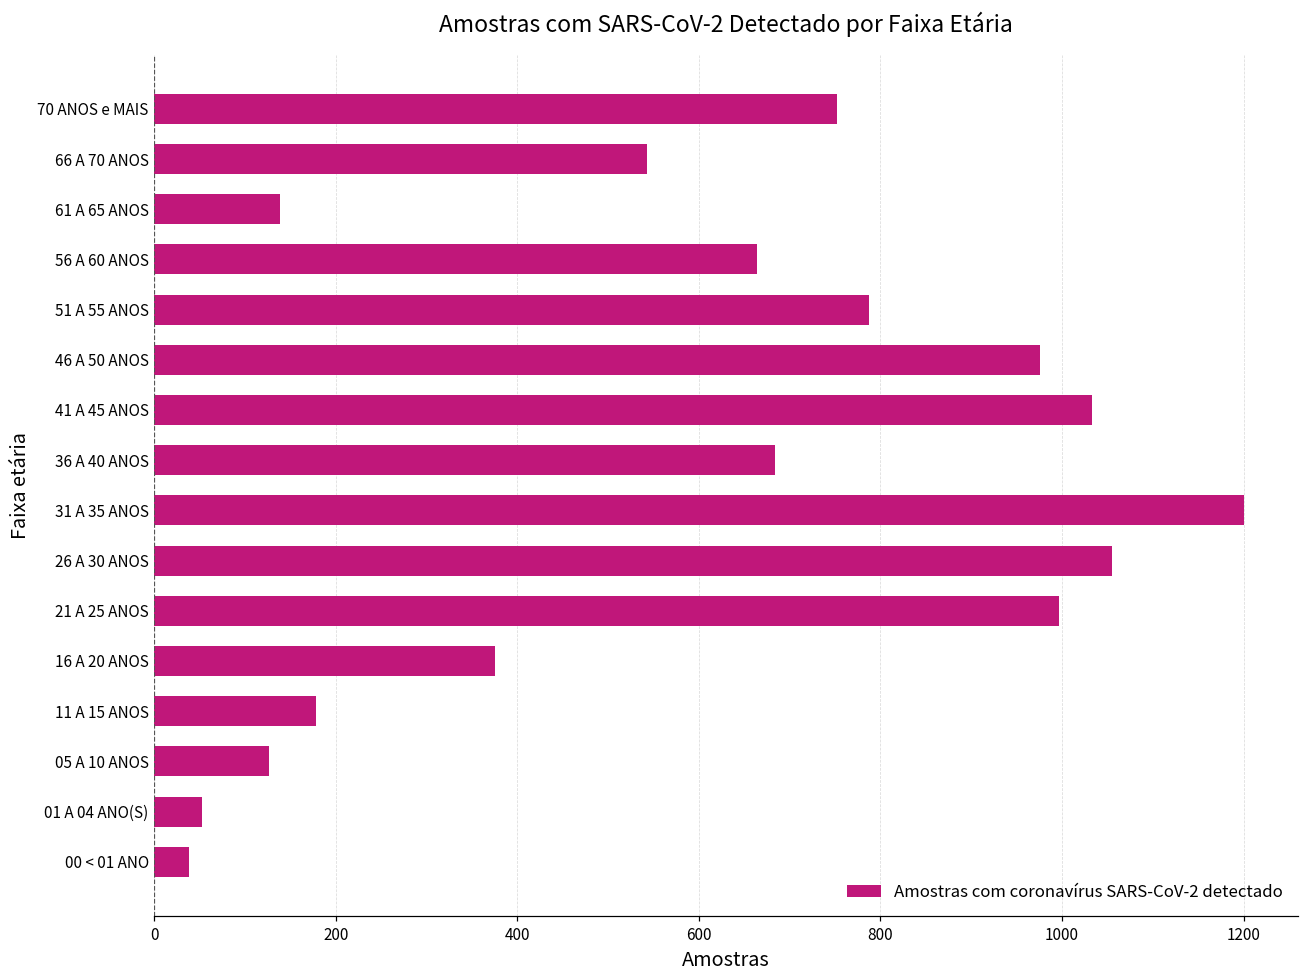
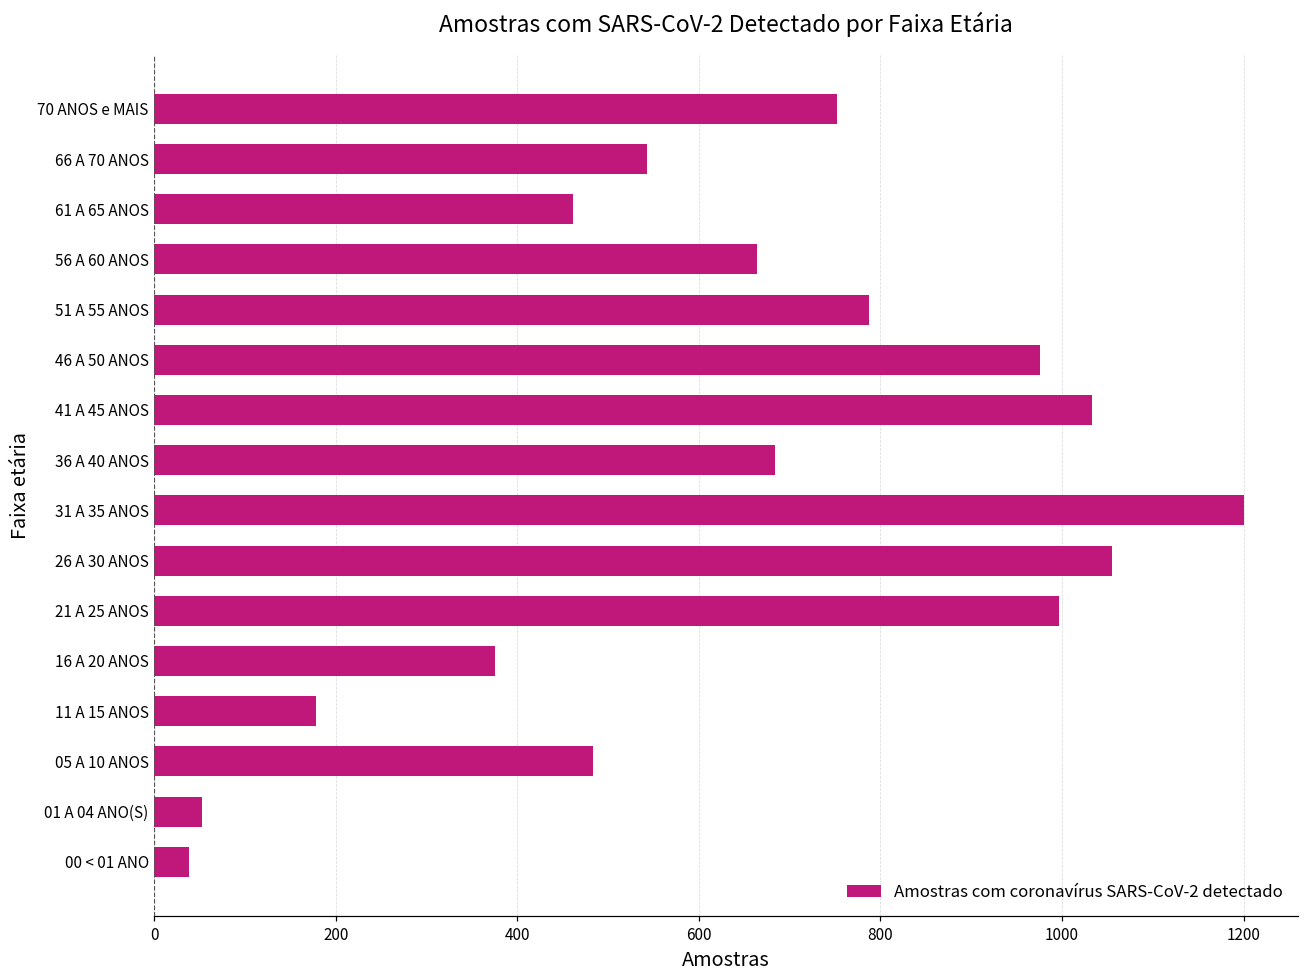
61 A 65 ANOS: 140 -> 460
05 A 10 ANOS: 130 -> 480
